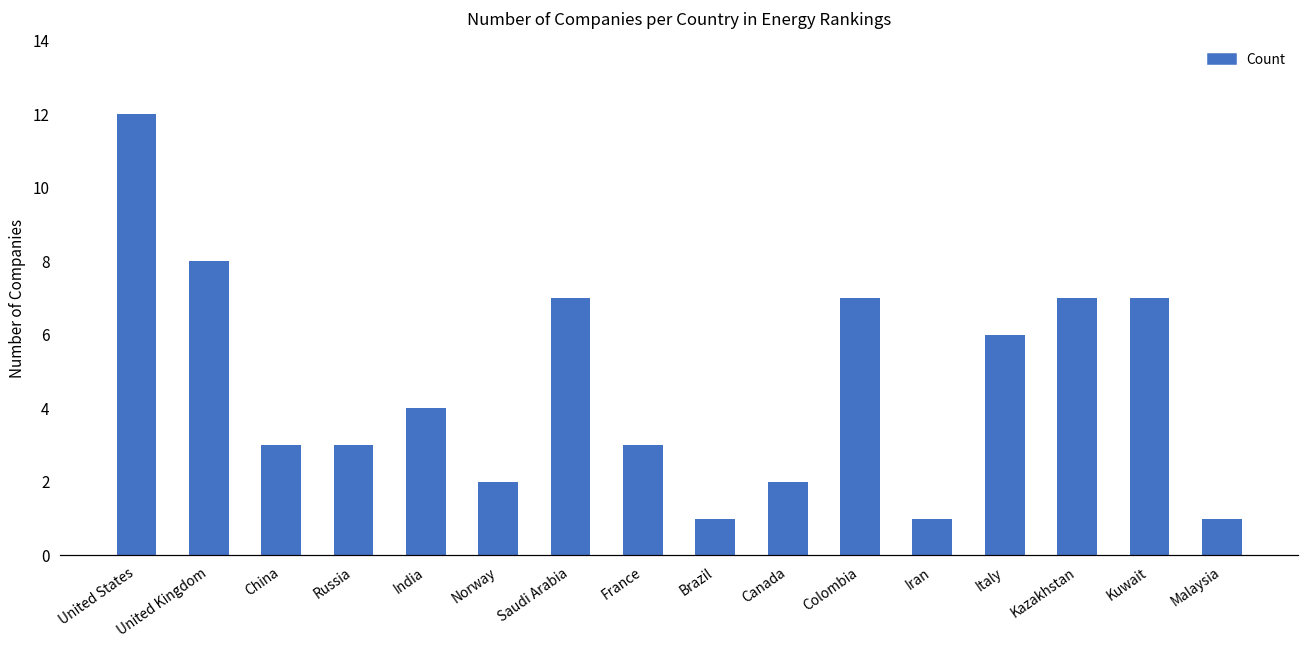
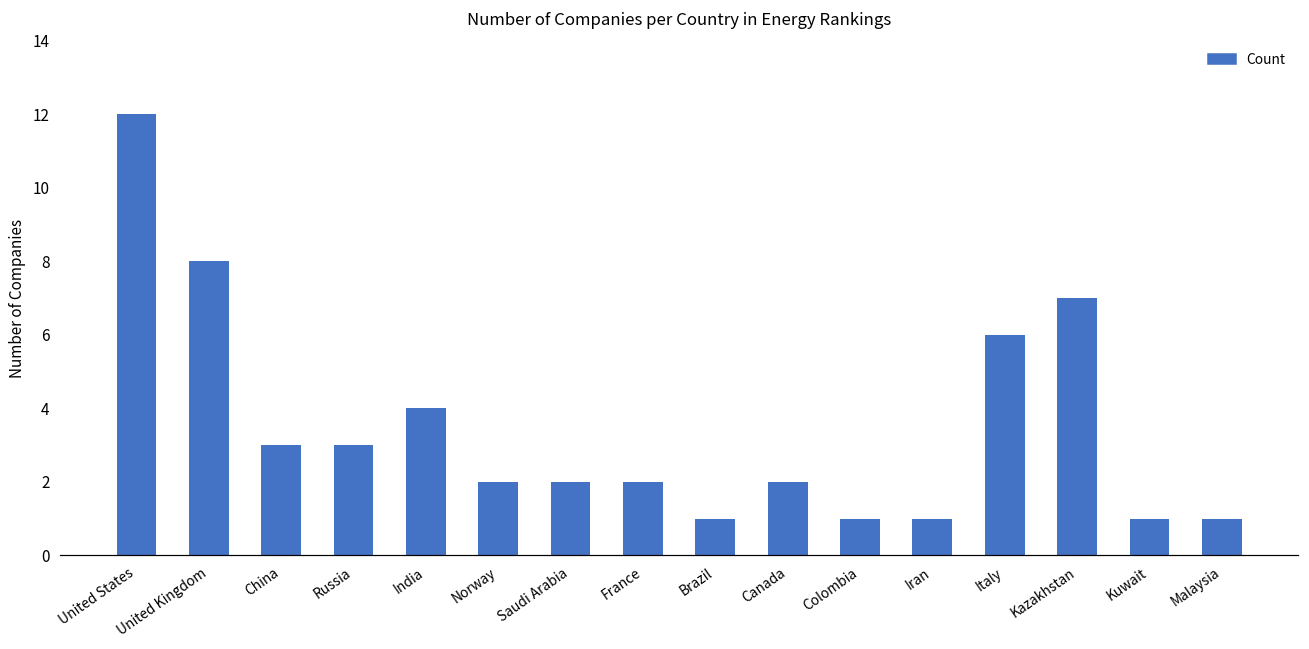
Saudi Arabia: 7 -> 2
France: 3 -> 2
Colombia: 7 -> 1
Kuwait: 7 -> 1
